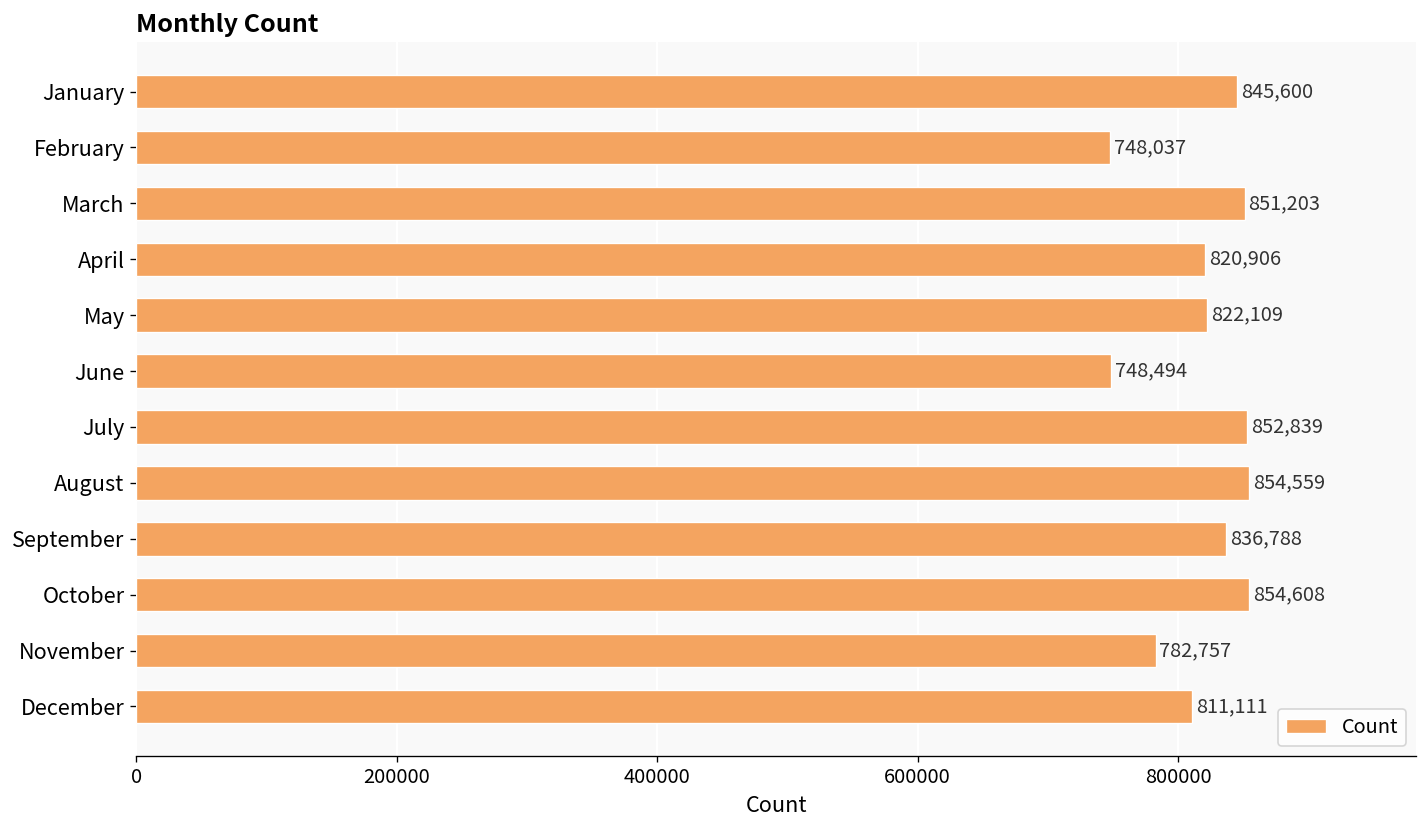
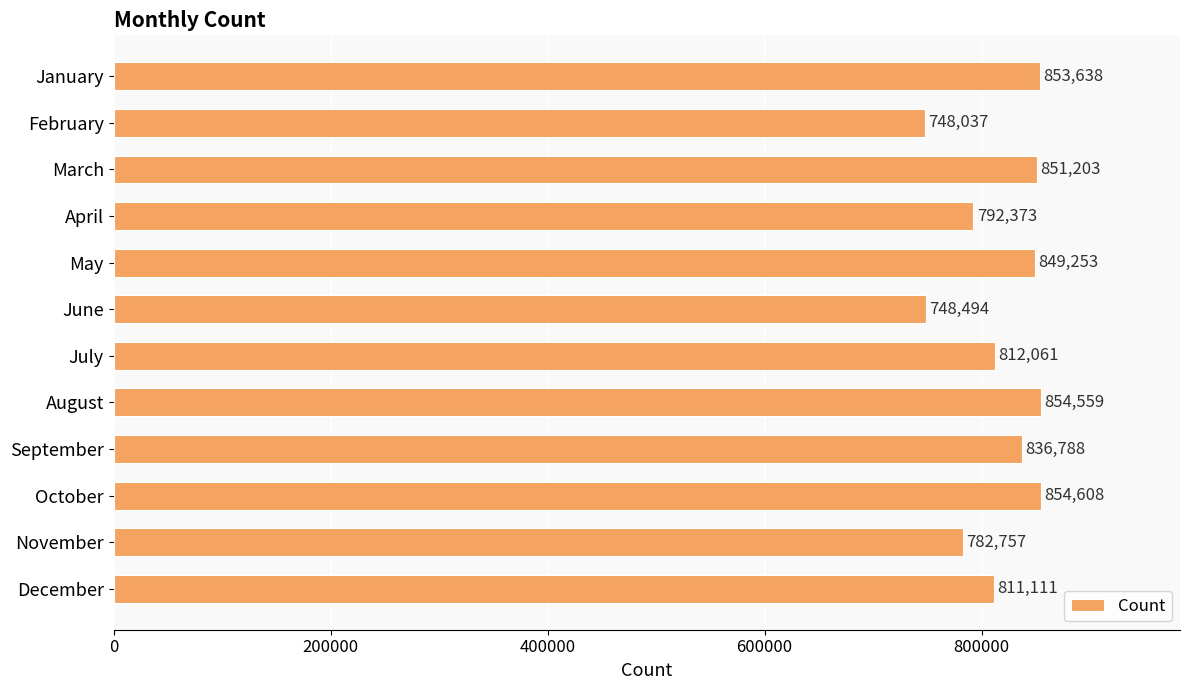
January: 845,600 -> 853,638
April: 820,906 -> 792,373
May: 822,109 -> 849,253
July: 852,839 -> 812,061
